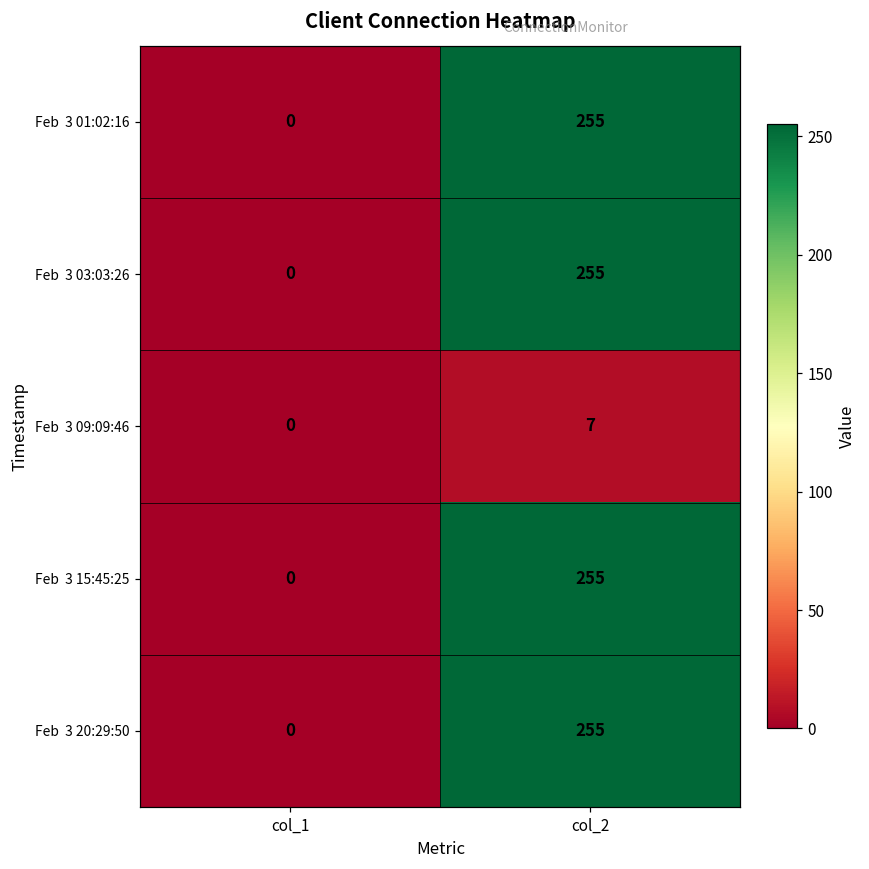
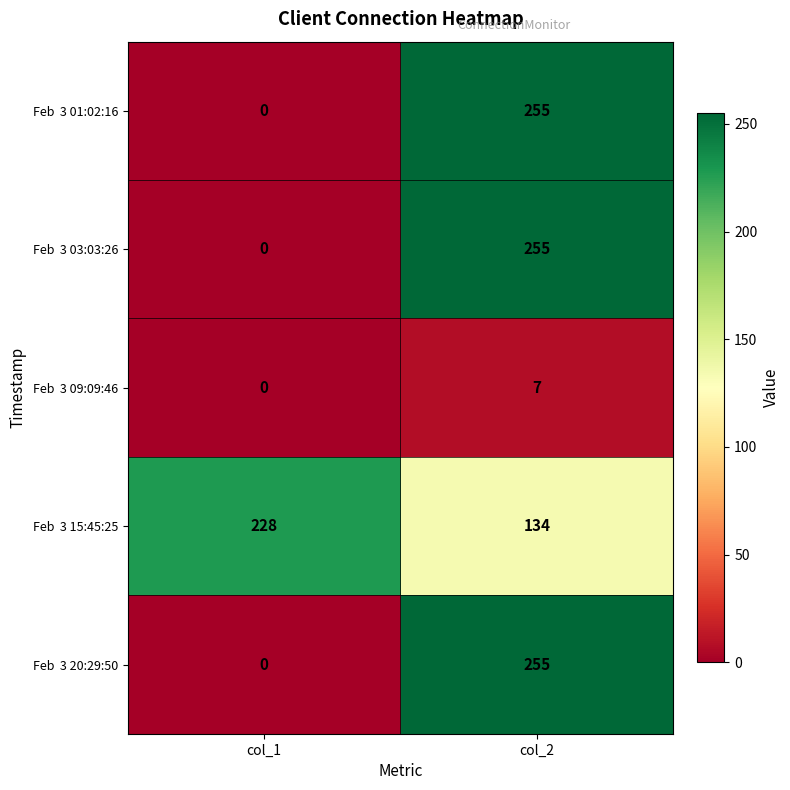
Feb 3 15:45:25, col_1: 0 -> 228
Feb 3 15:45:25, col_2: 255 -> 134
